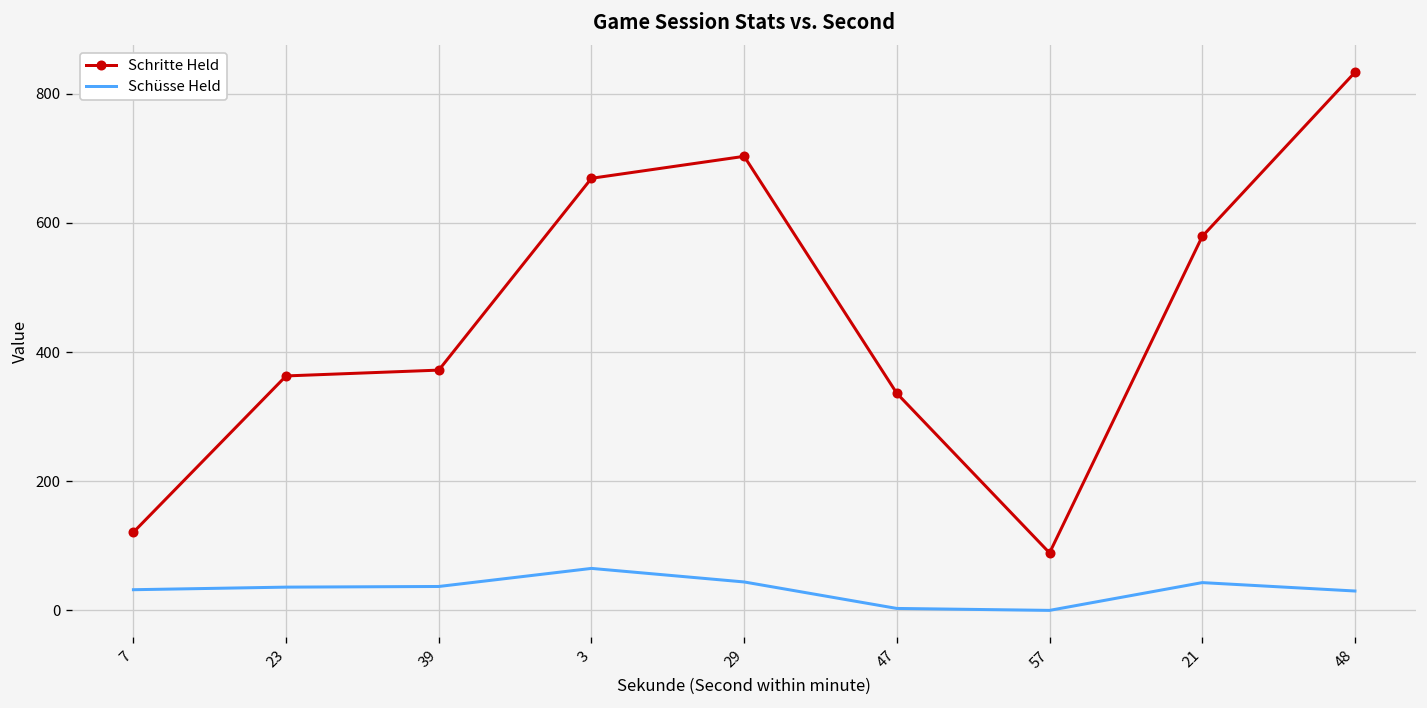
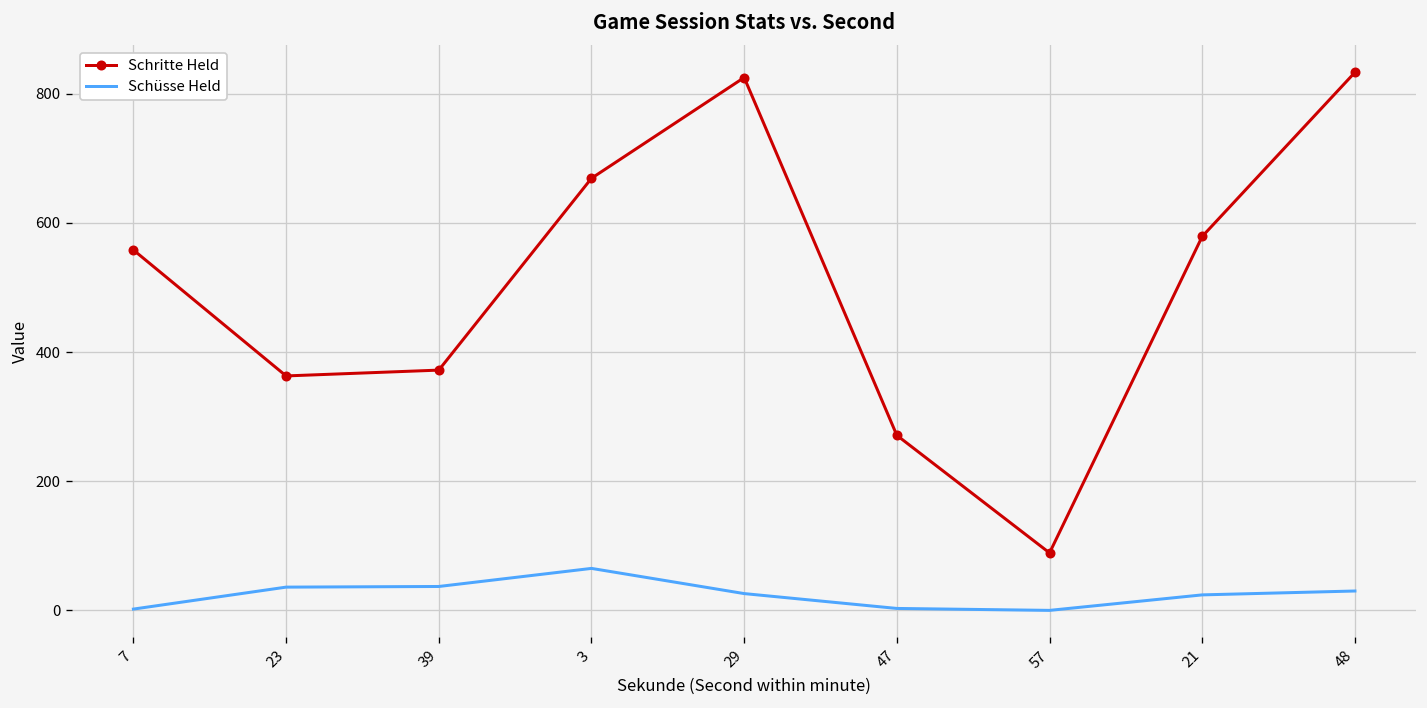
Schritte Held, 7: 120 -> 560
Schüsse Held, 7: 30 -> 0
Schritte Held, 29: 700 -> 830
Schüsse Held, 29: 40 -> 30
Schritte Held, 47: 340 -> 270
Schüsse Held, 21: 40 -> 20
